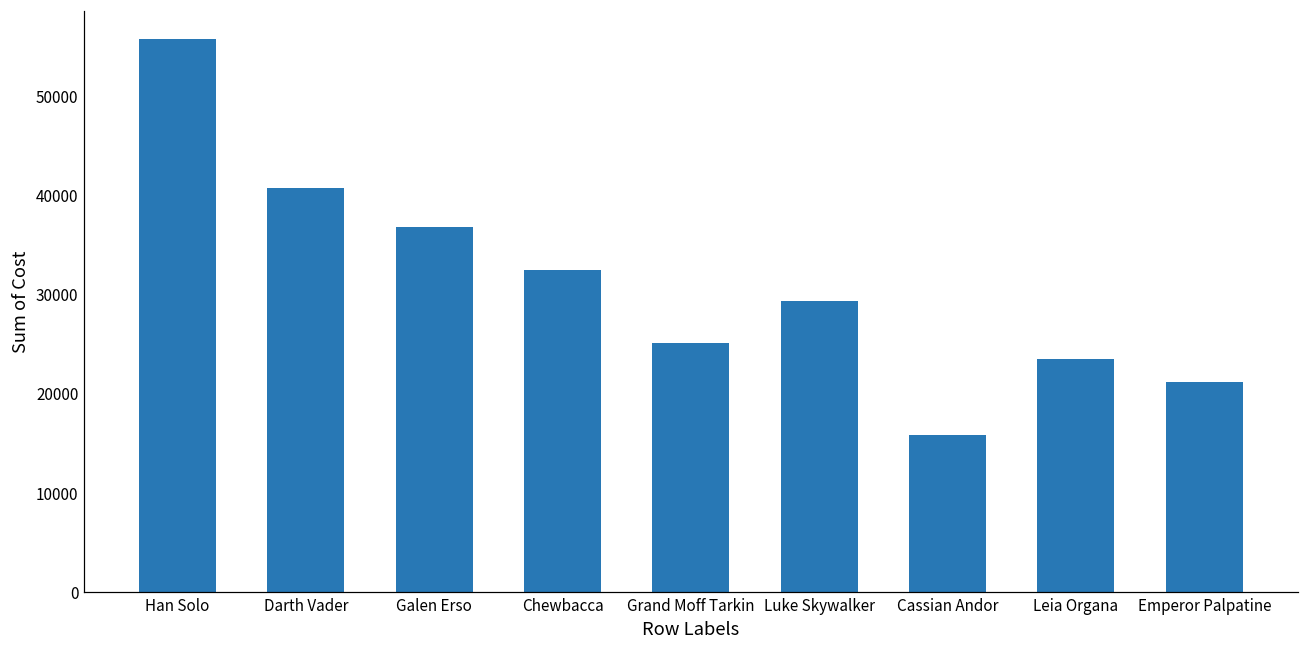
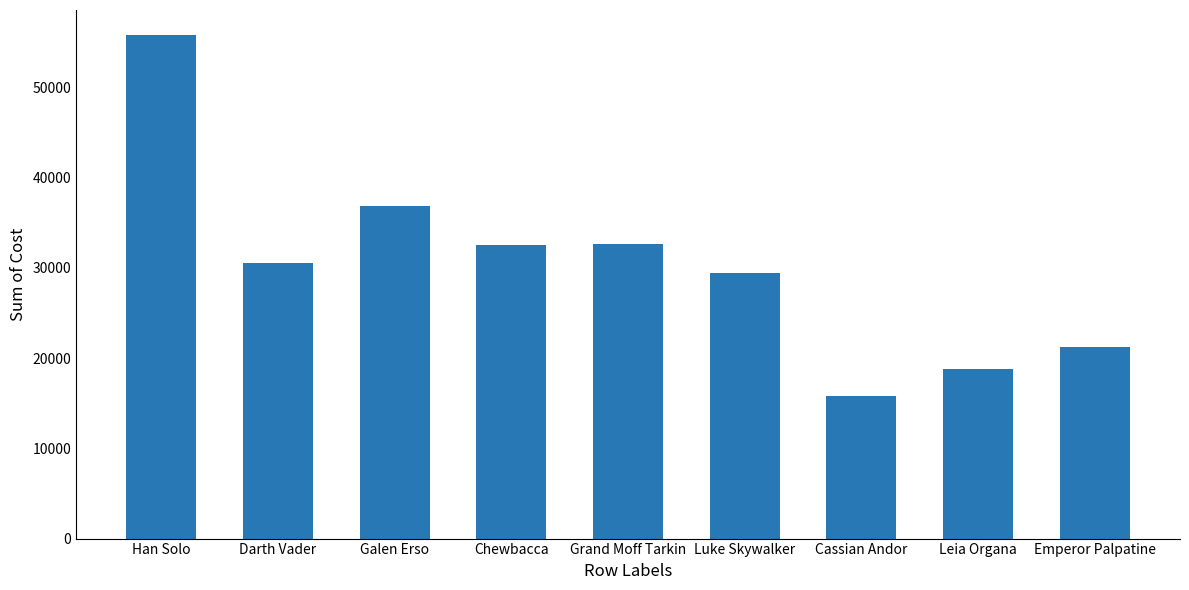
Darth Vader: 41000 -> 31000
Grand Moff Tarkin: 25000 -> 33000
Leia Organa: 23000 -> 19000
